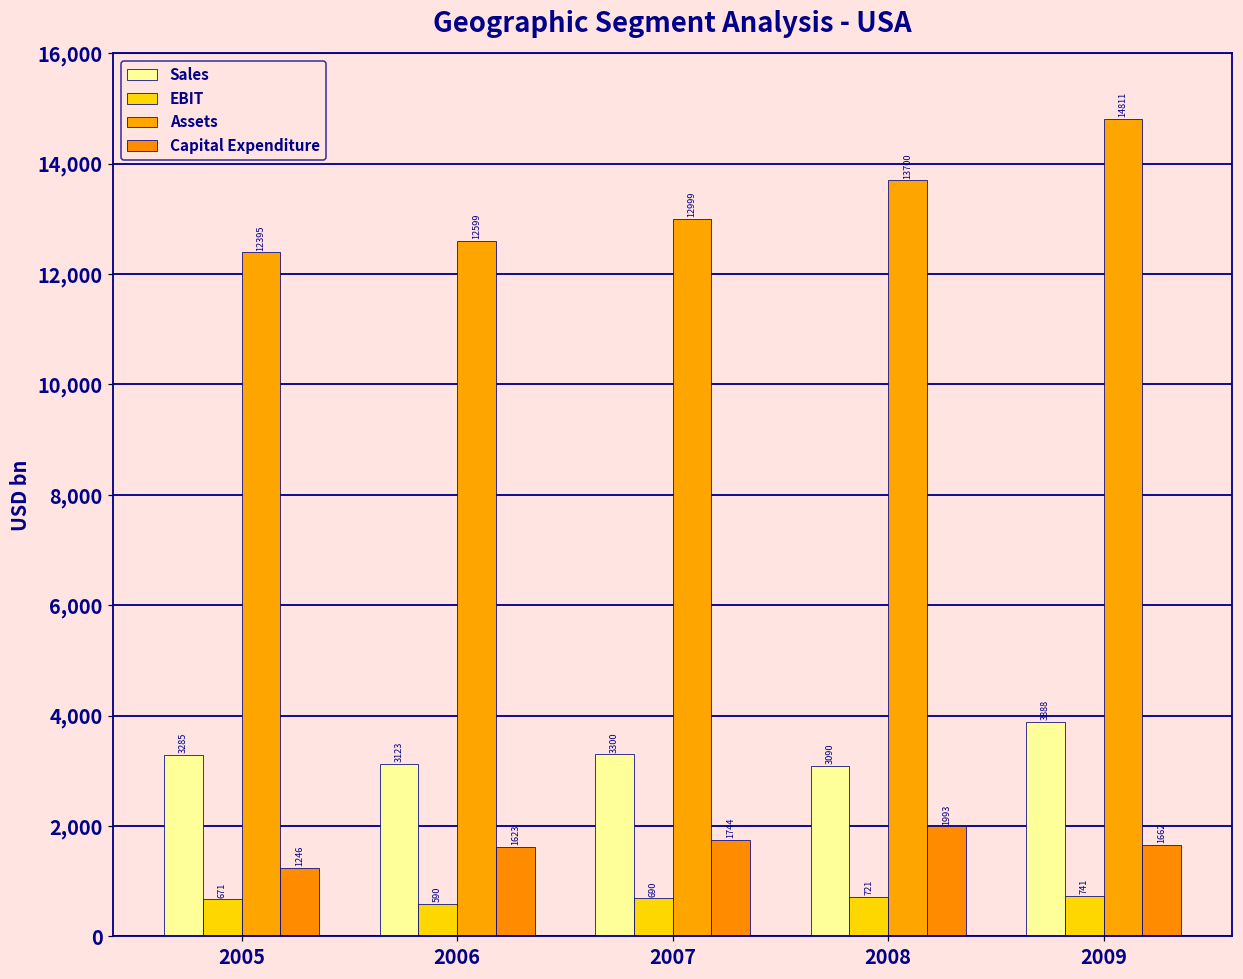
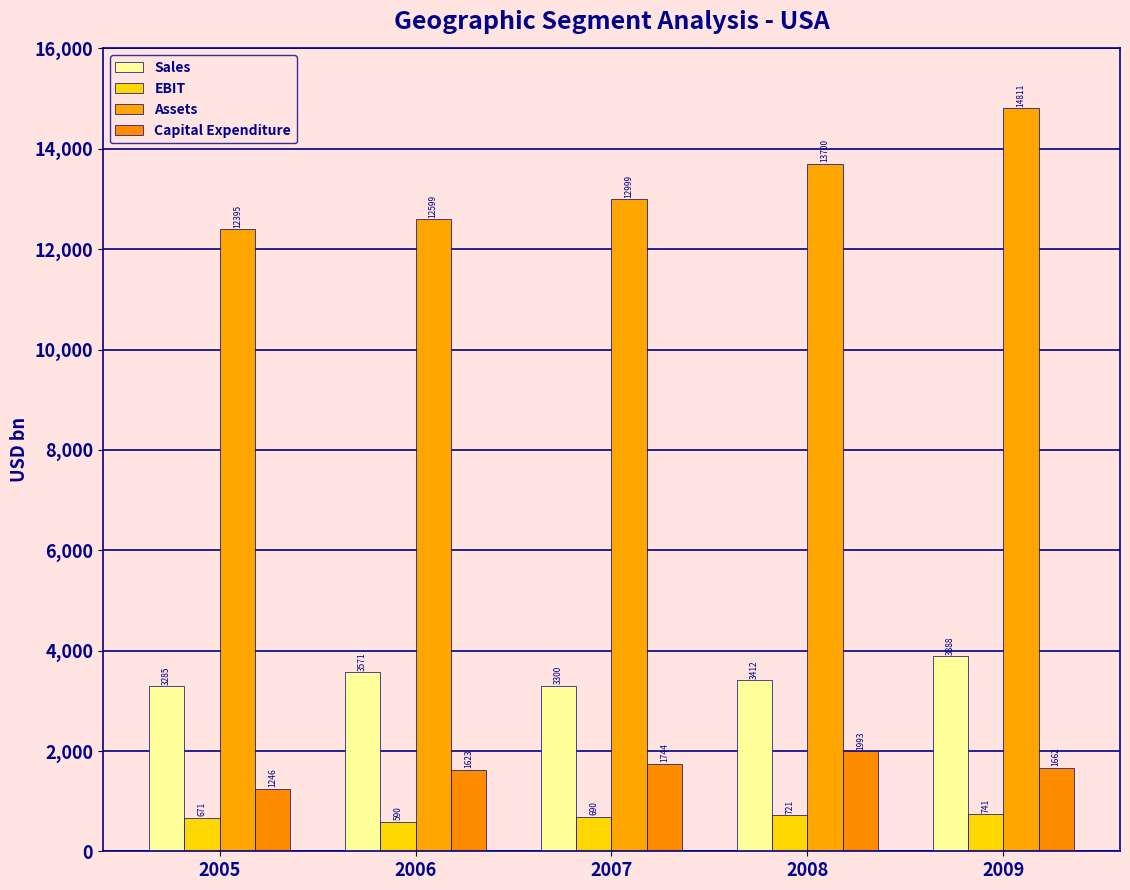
Sales, 2006: 3123 -> 3571
Sales, 2008: 3090 -> 3412
